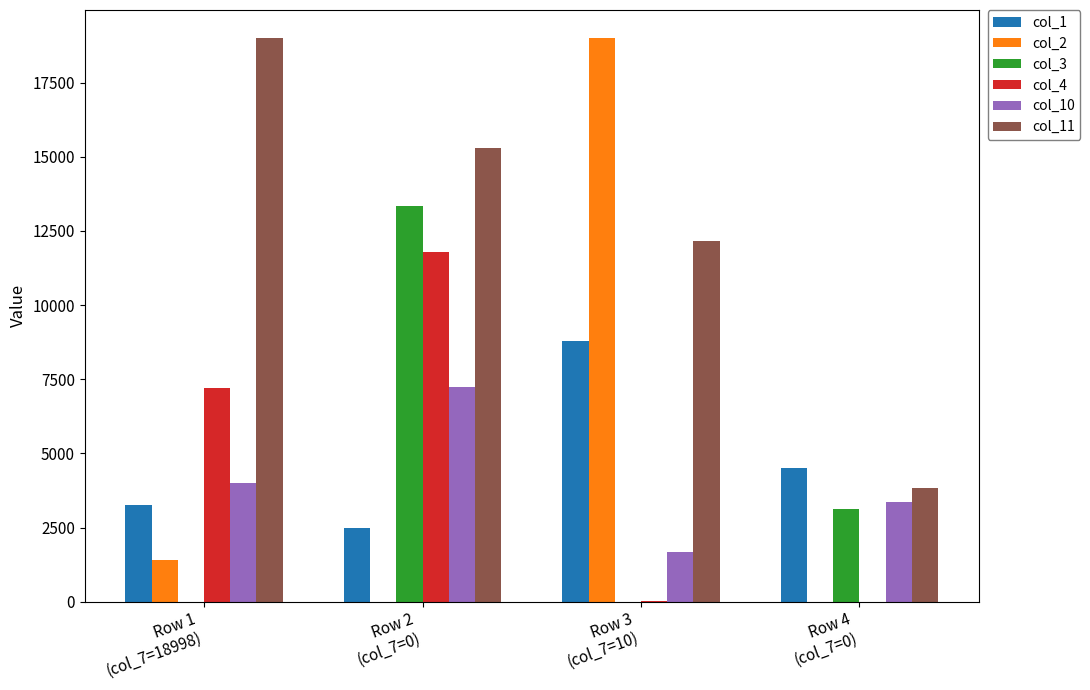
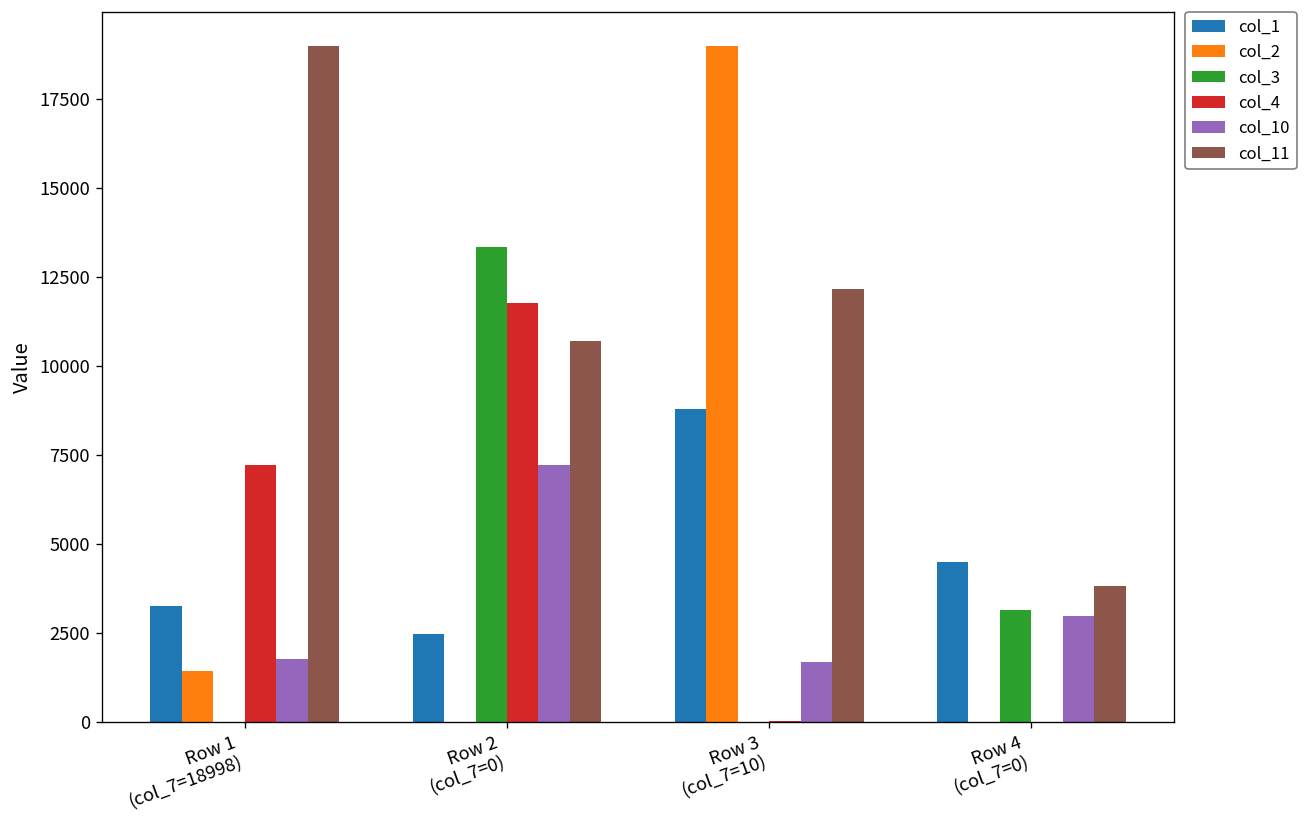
col_10, Row 1 (col_7=18998): 4000 -> 1800
col_11, Row 2 (col_7=0): 15300 -> 10700
col_10, Row 4 (col_7=0): 3400 -> 3000
